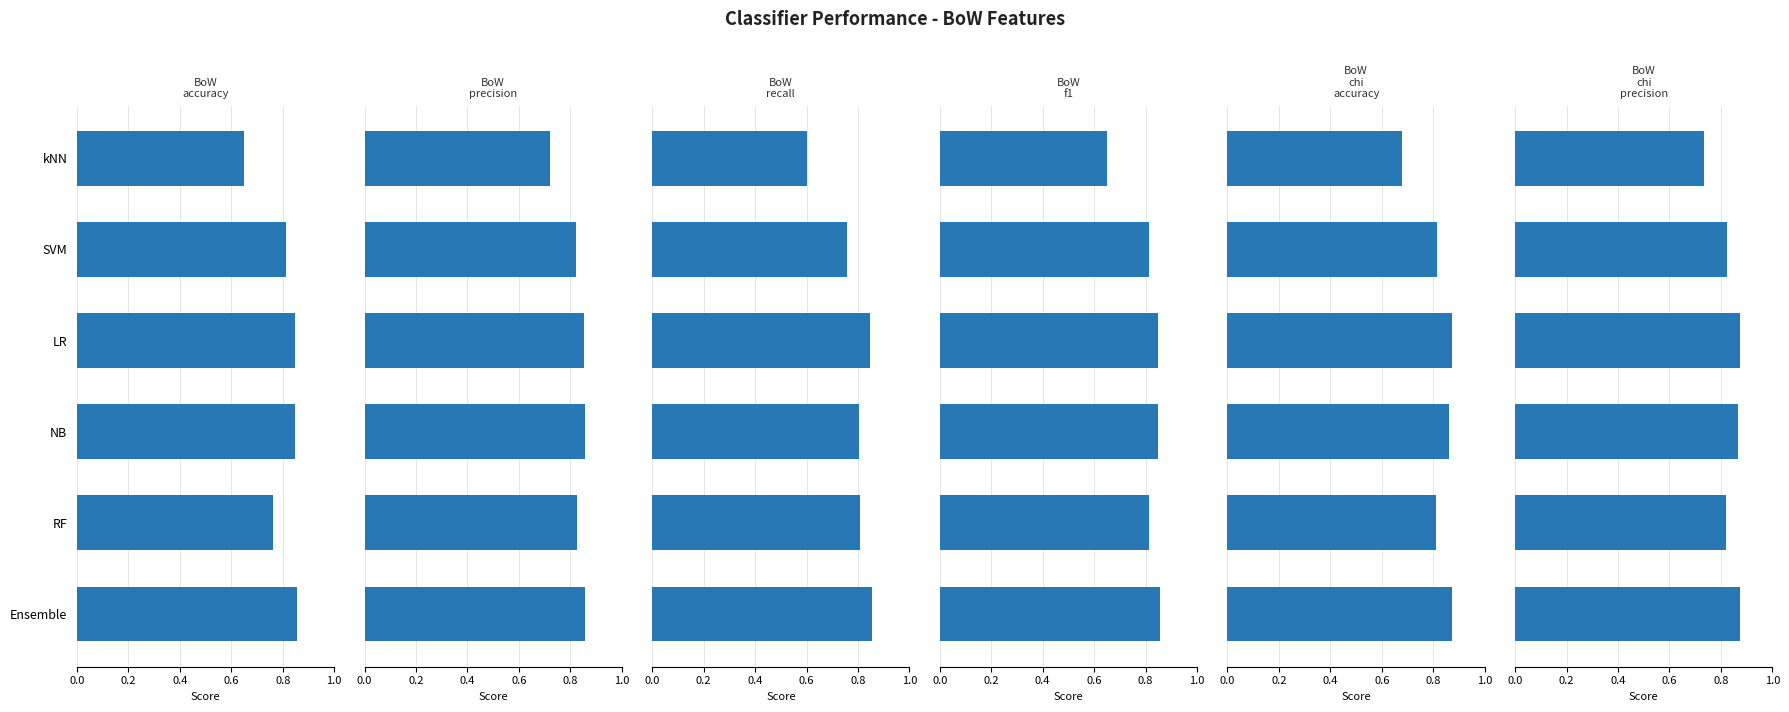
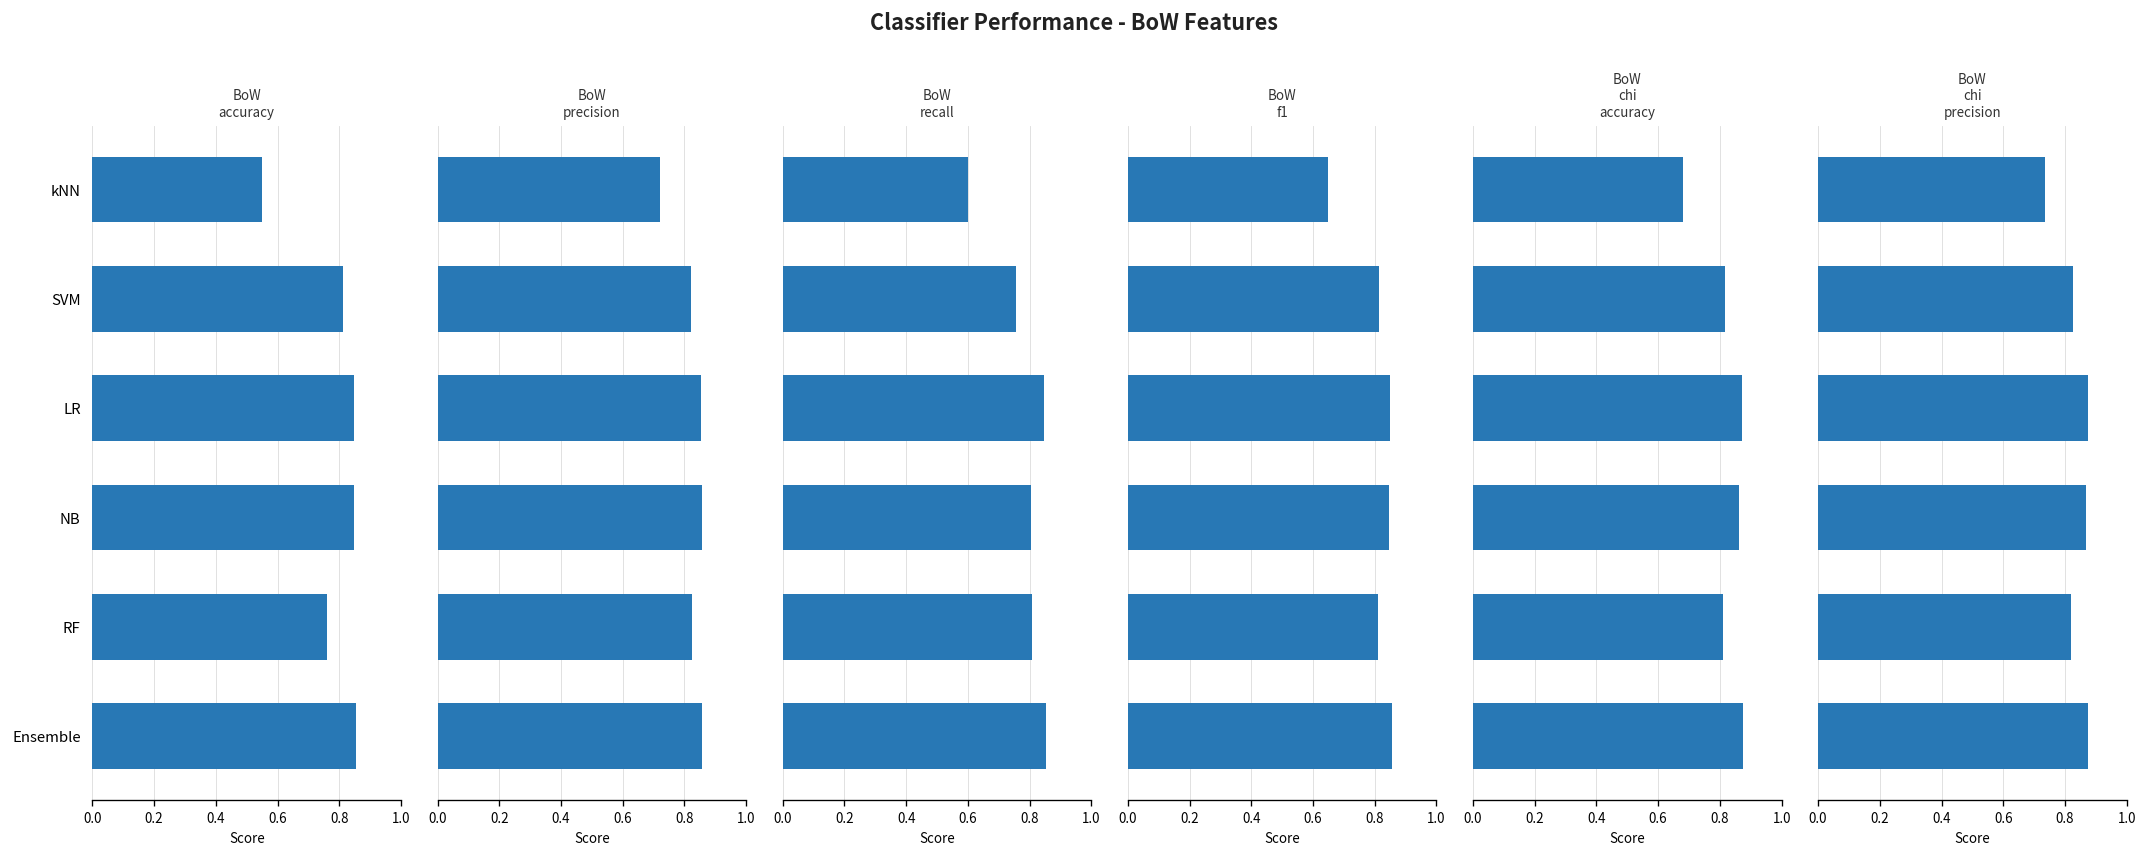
BoW accuracy, kNN: 0.65 -> 0.55
